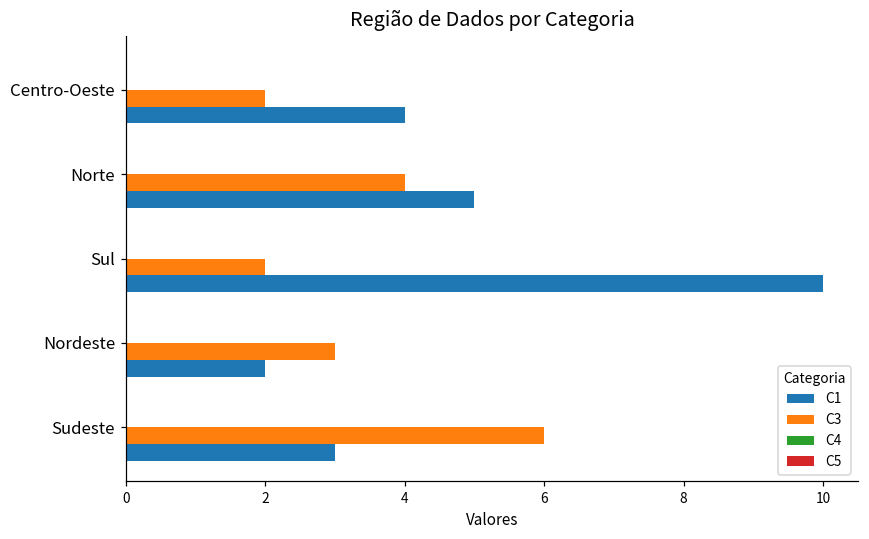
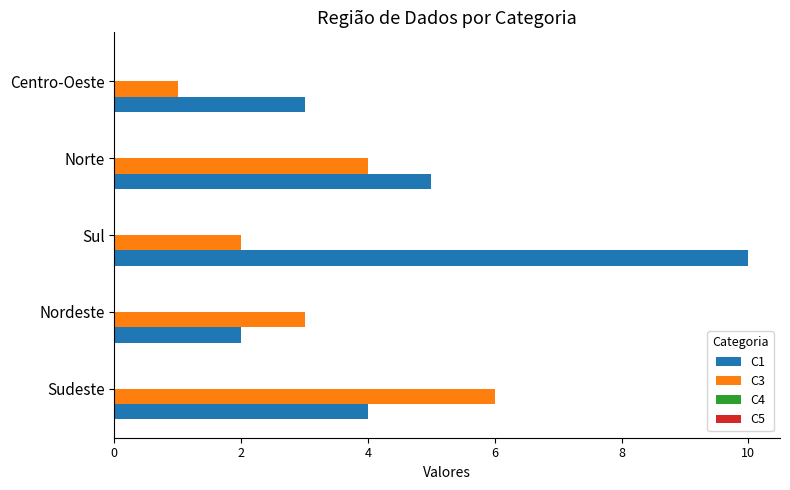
C3, Centro-Oeste: 2 -> 1
C1, Centro-Oeste: 4 -> 3
C1, Sudeste: 3 -> 4
